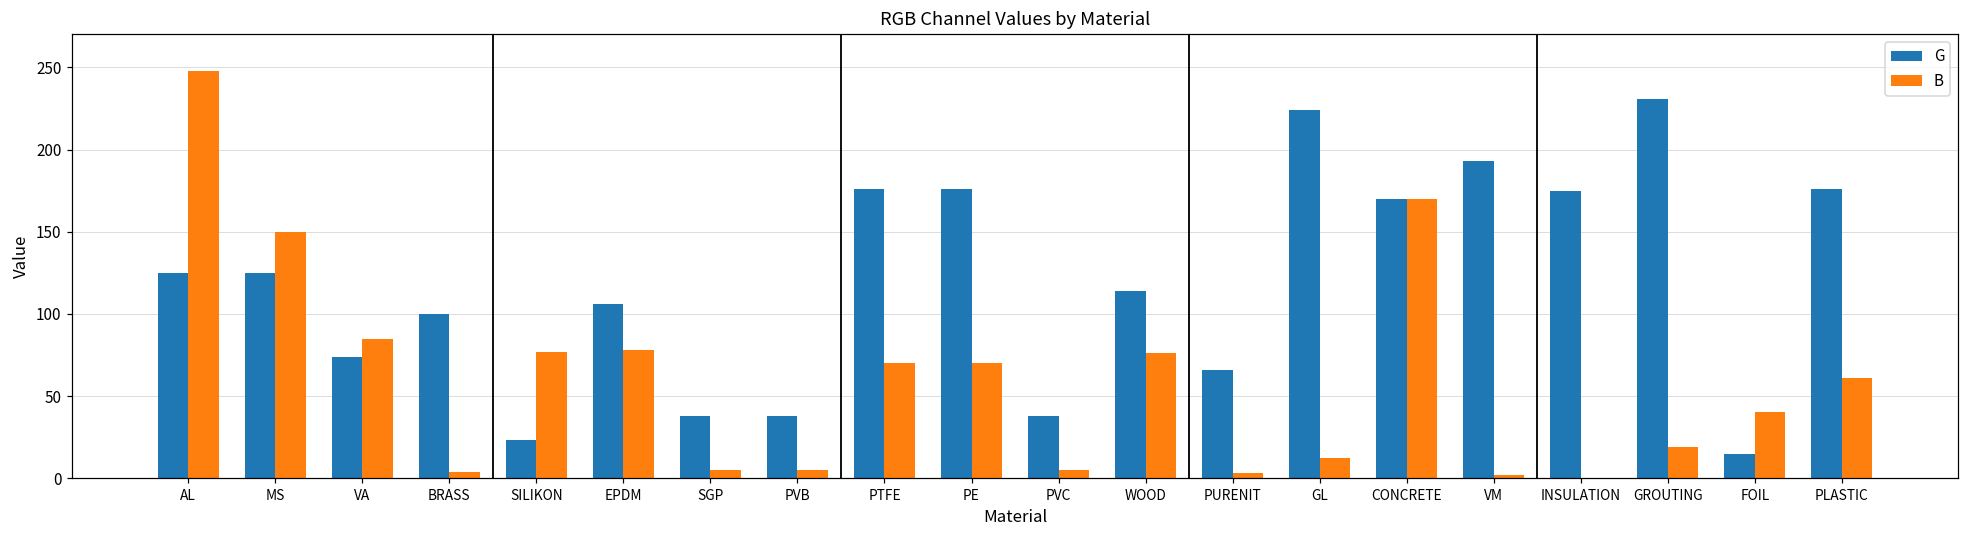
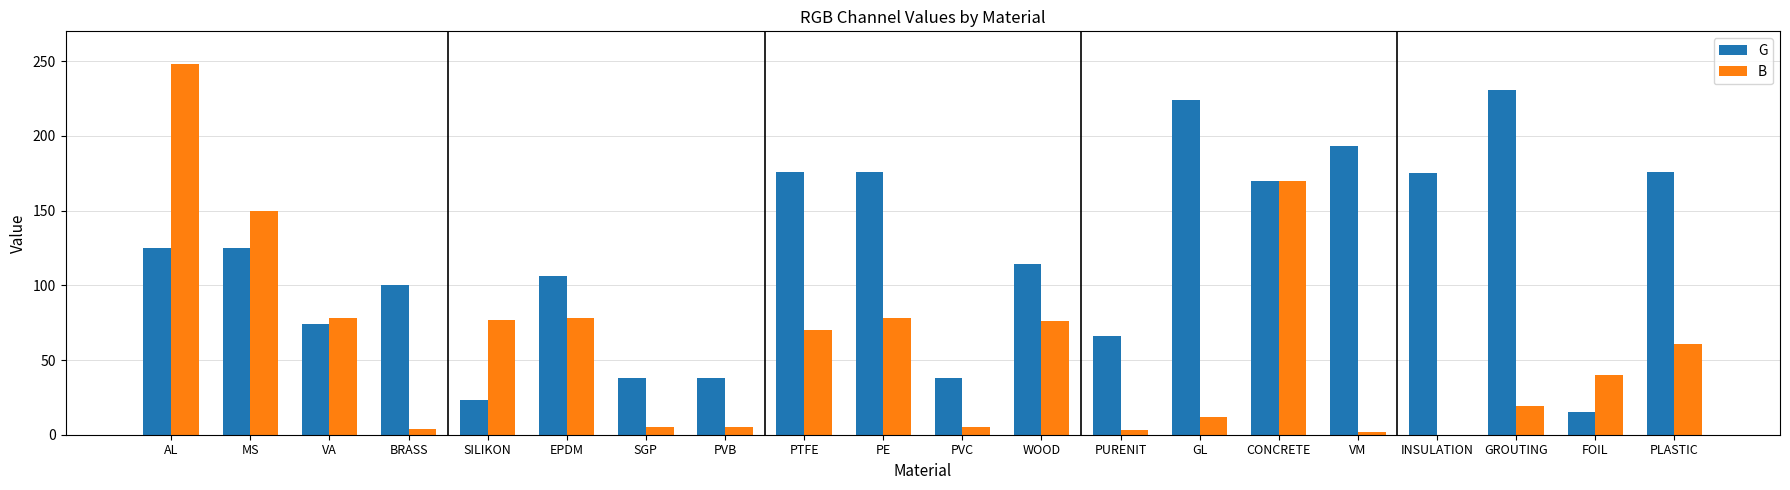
B, VA: 85 -> 78
B, PE: 70 -> 78
